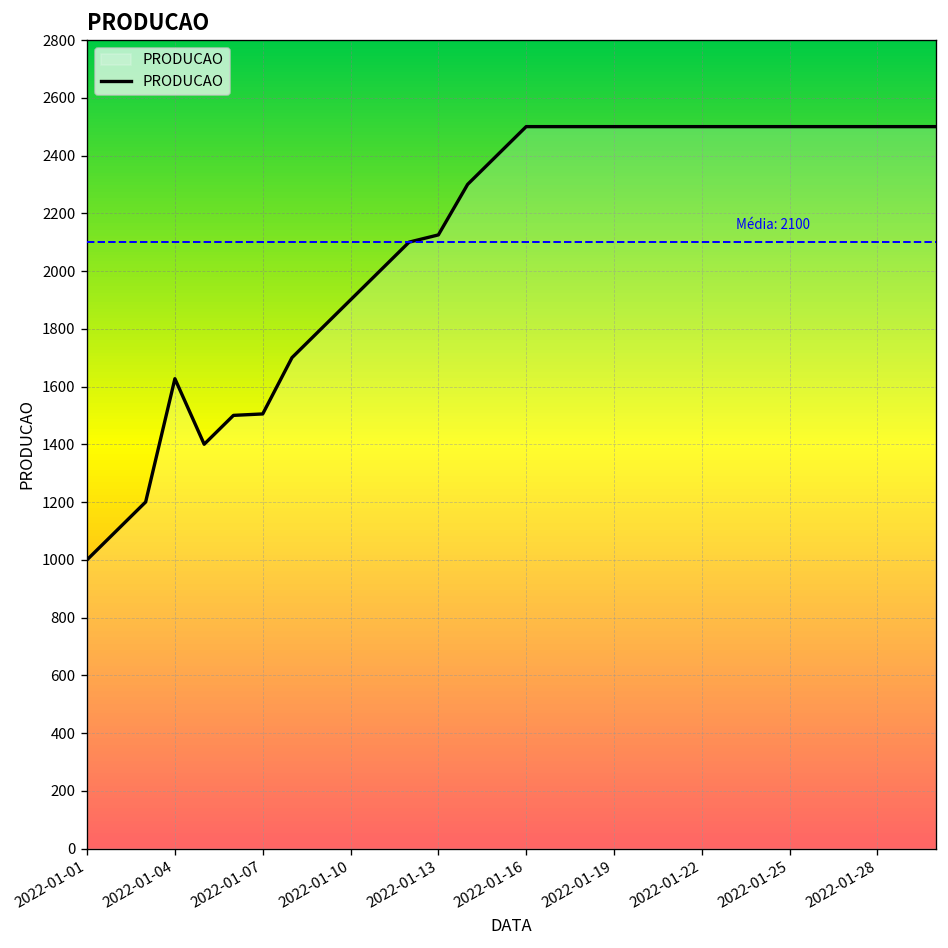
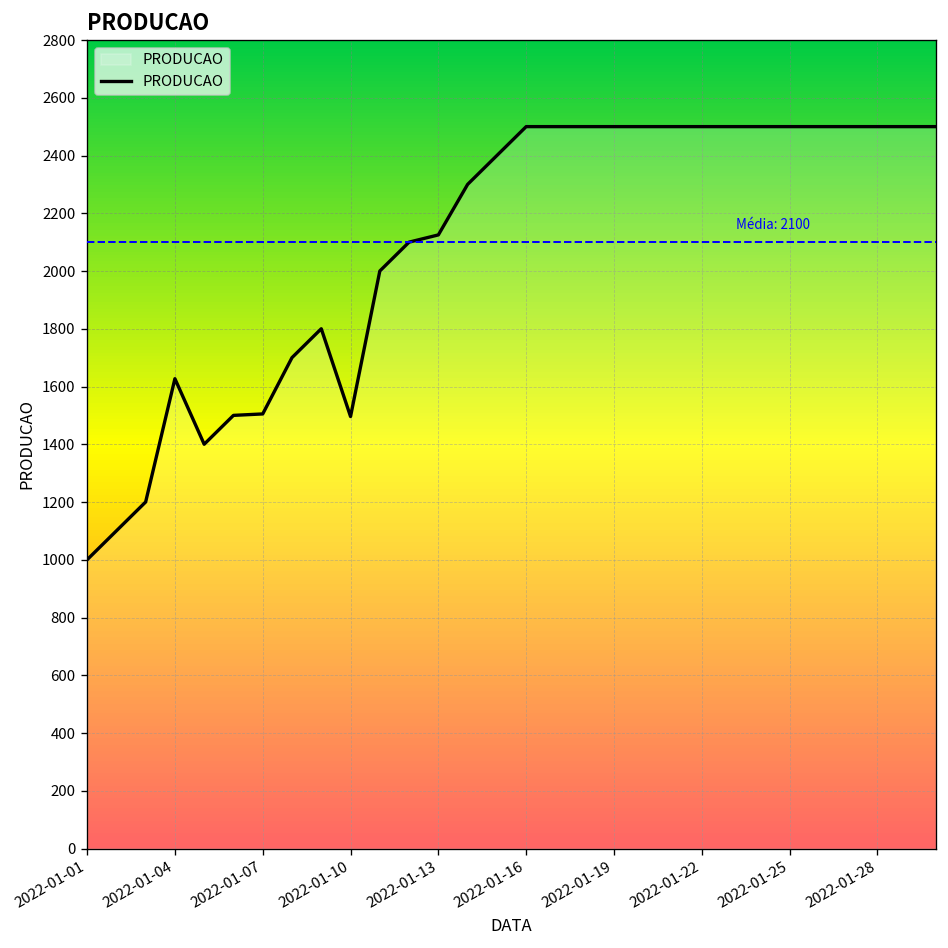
2022-01-10: 1900 -> 1500
